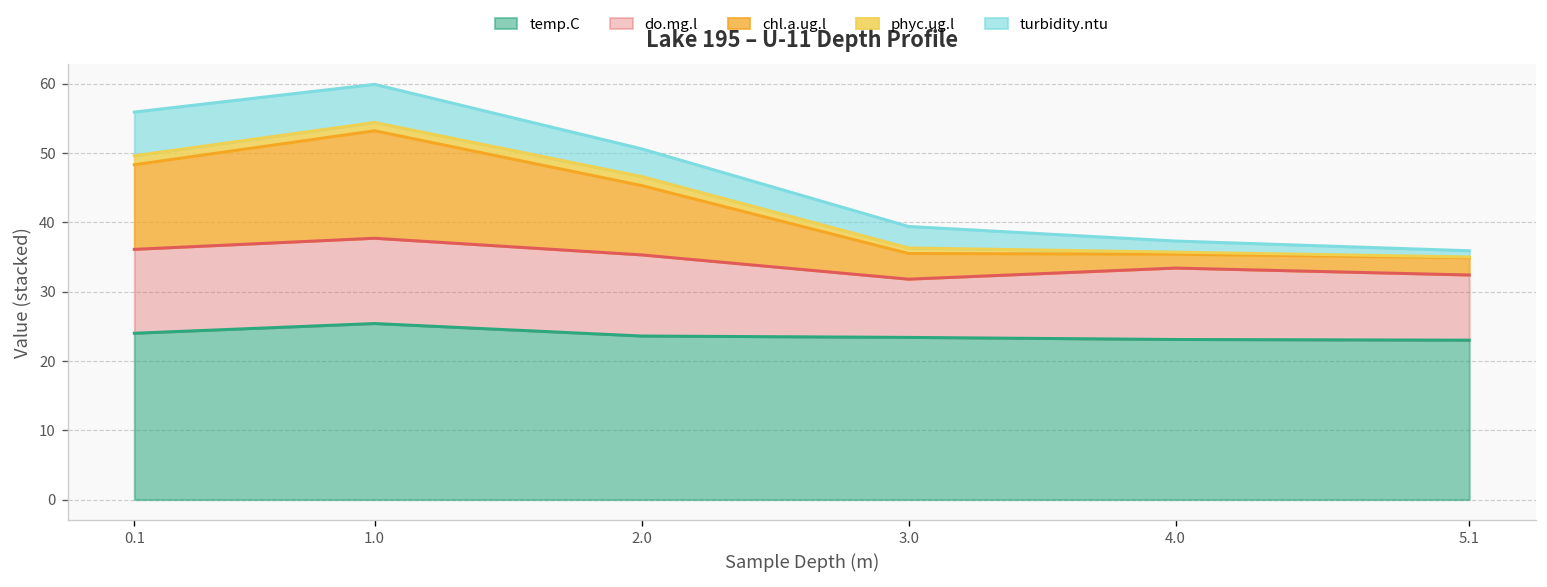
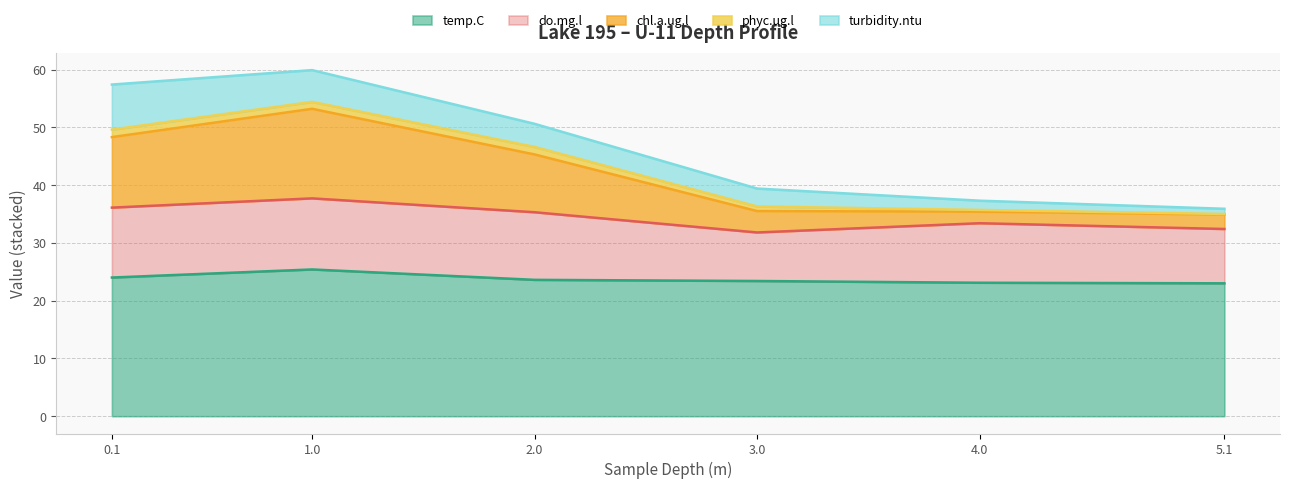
turbidity.ntu, 0.1: 6 -> 8
